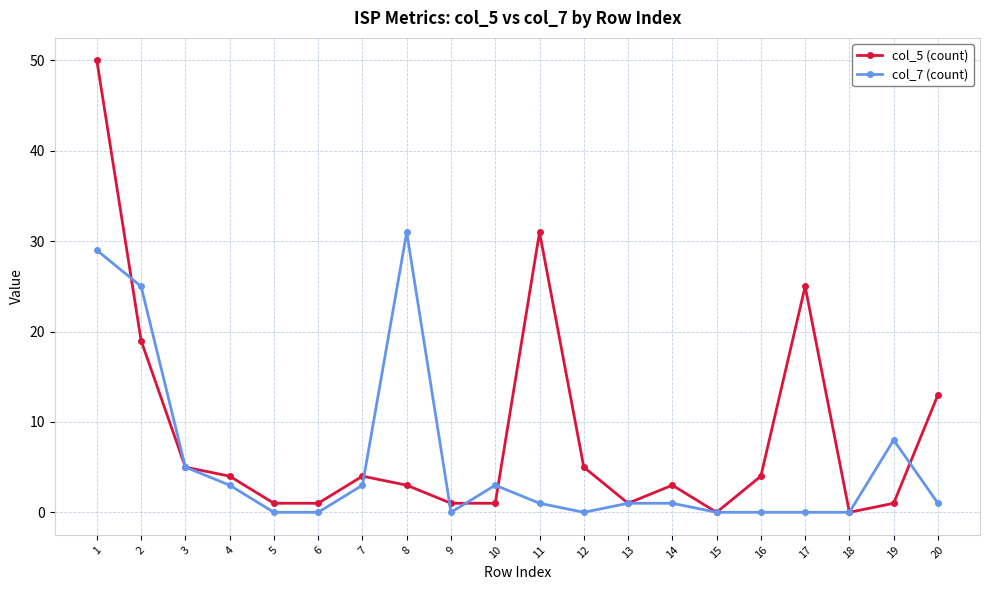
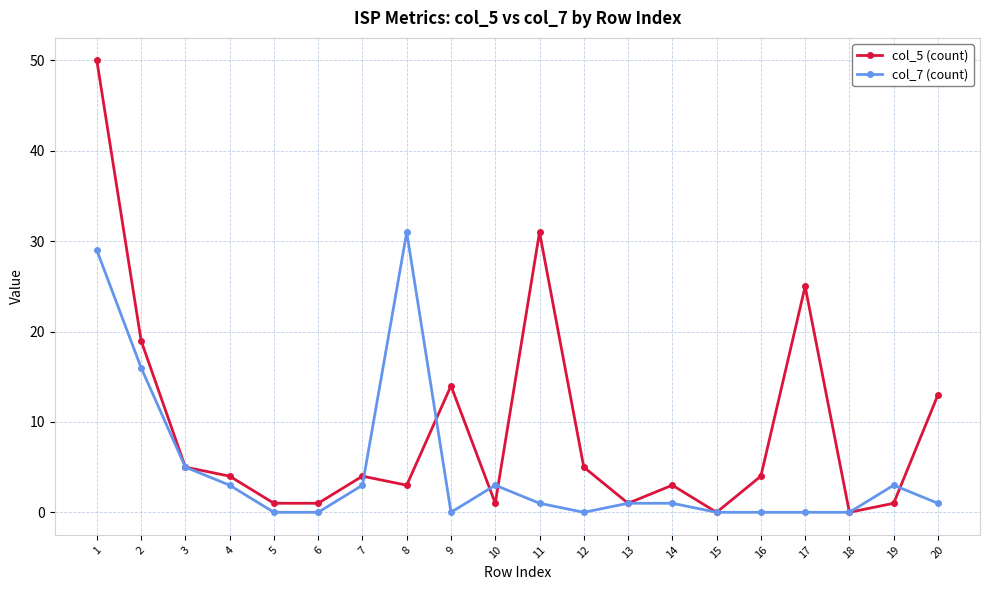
col_7 (count), 2: 25 -> 16
col_5 (count), 9: 1 -> 14
col_7 (count), 19: 8 -> 3
